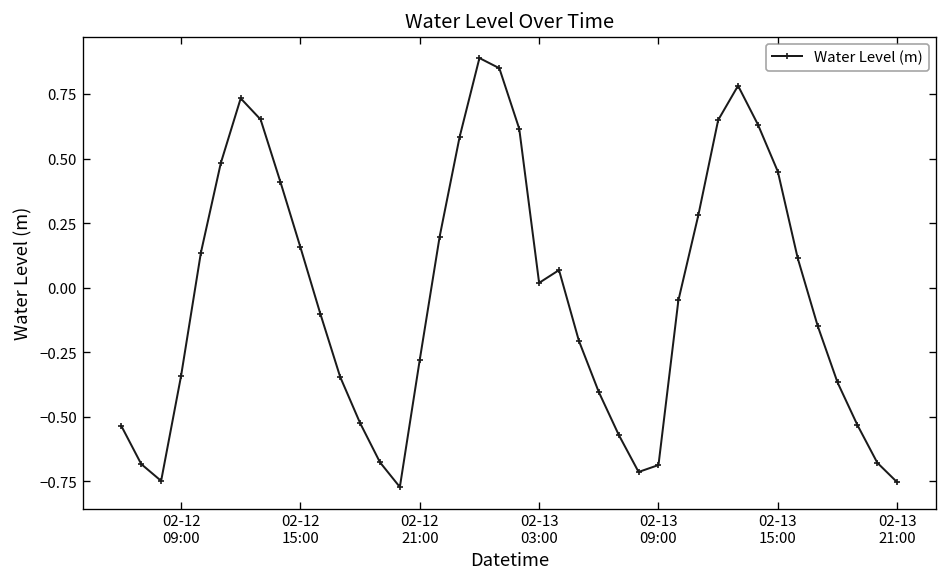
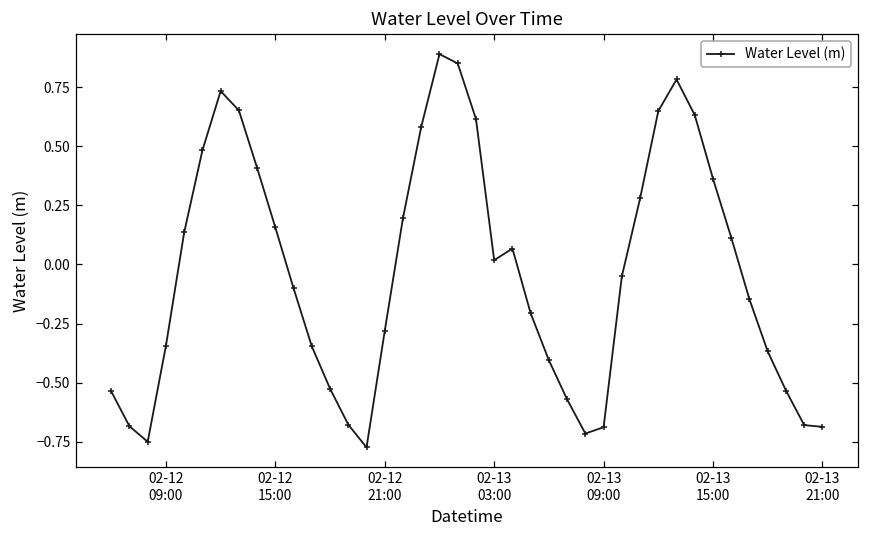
02-13 15:00: 0.45 -> 0.36
02-13 21:00: -0.75 -> -0.69
